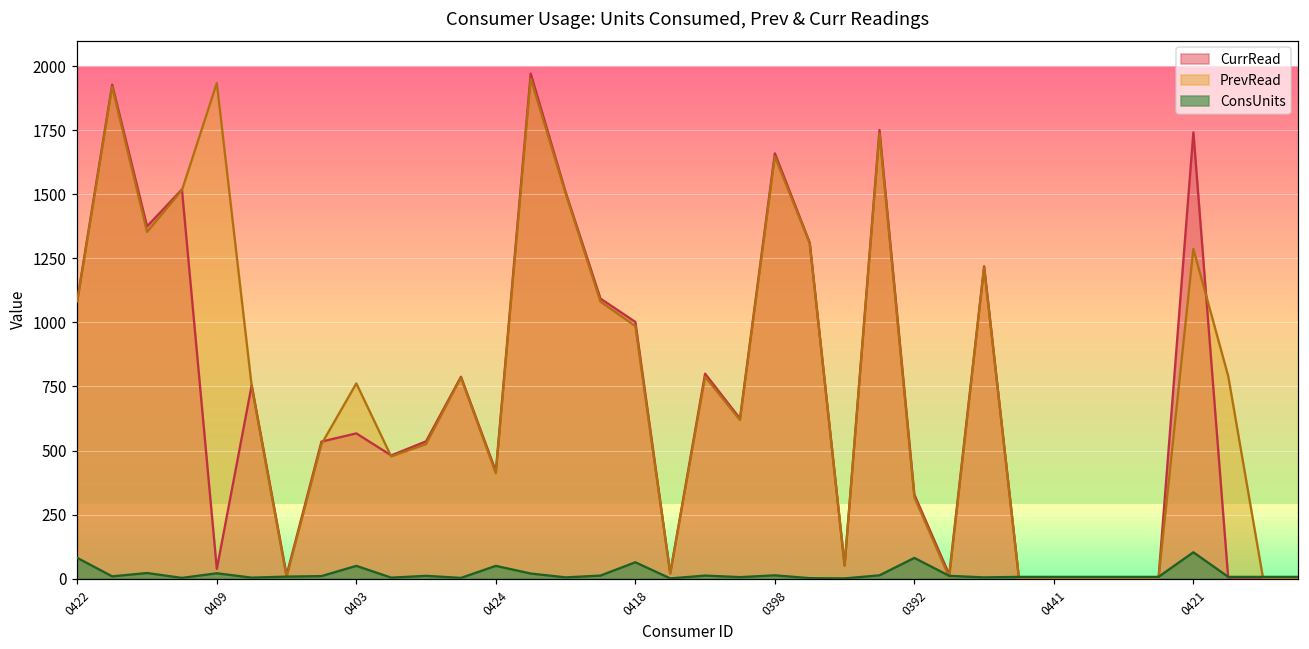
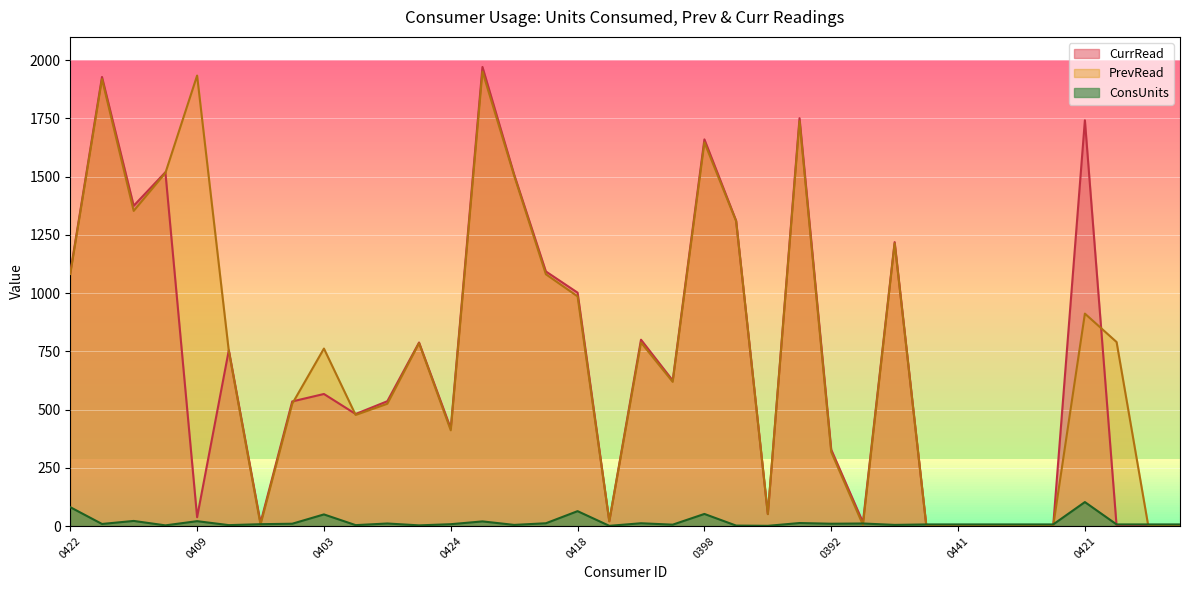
ConsUnits, 0424: 50 -> 10
ConsUnits, 0398: 10 -> 50
ConsUnits, 0392: 80 -> 10
PrevRead, 0421: 1290 -> 910
